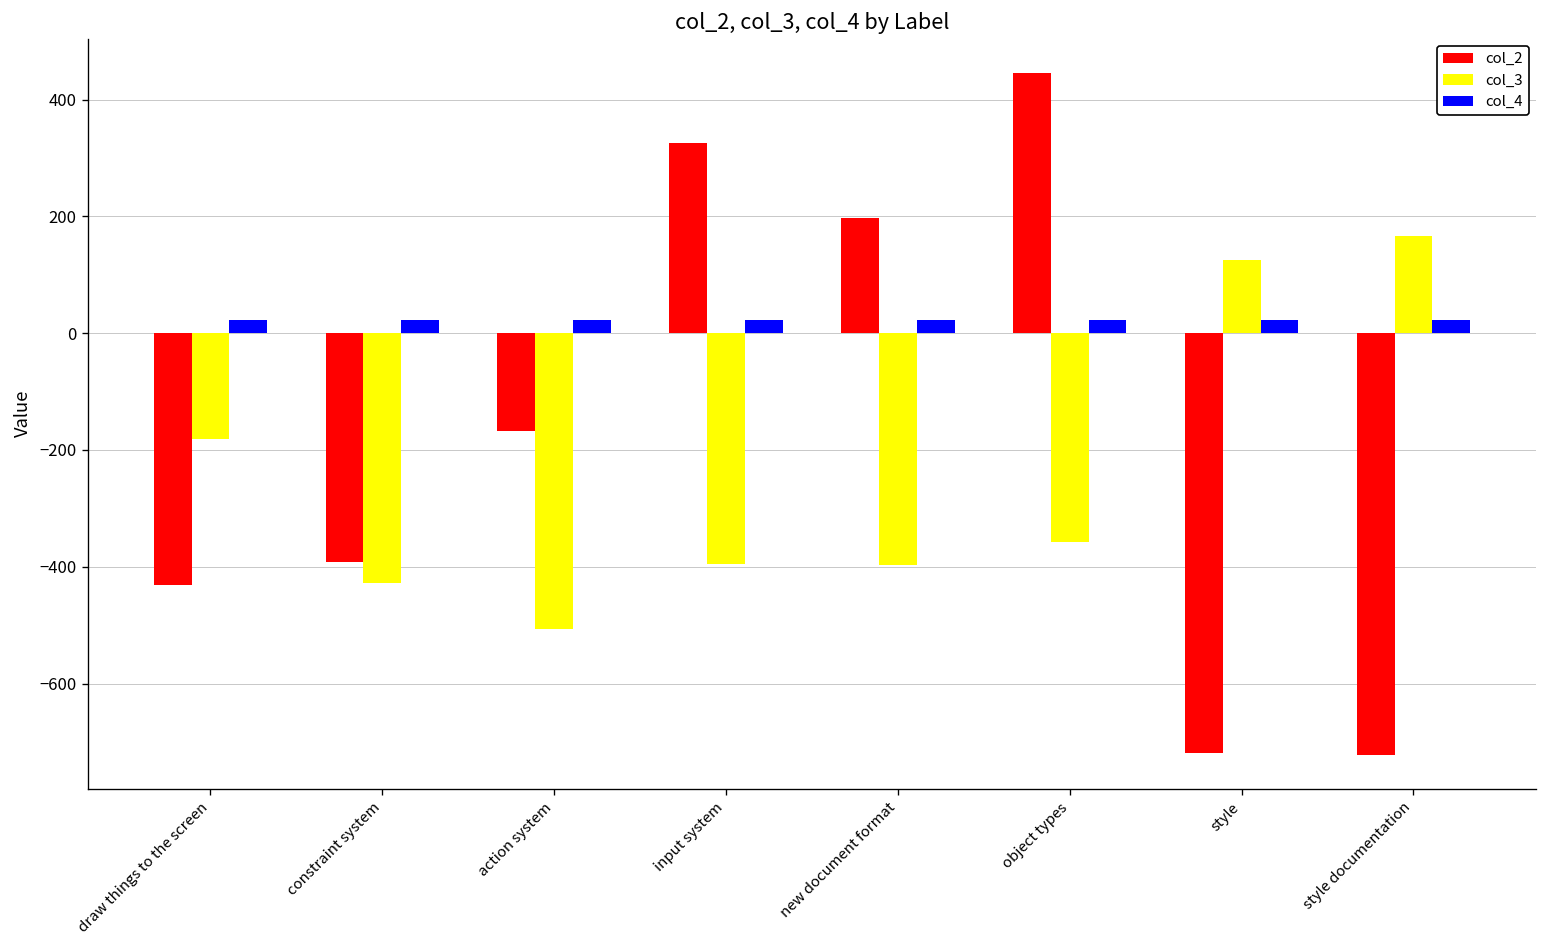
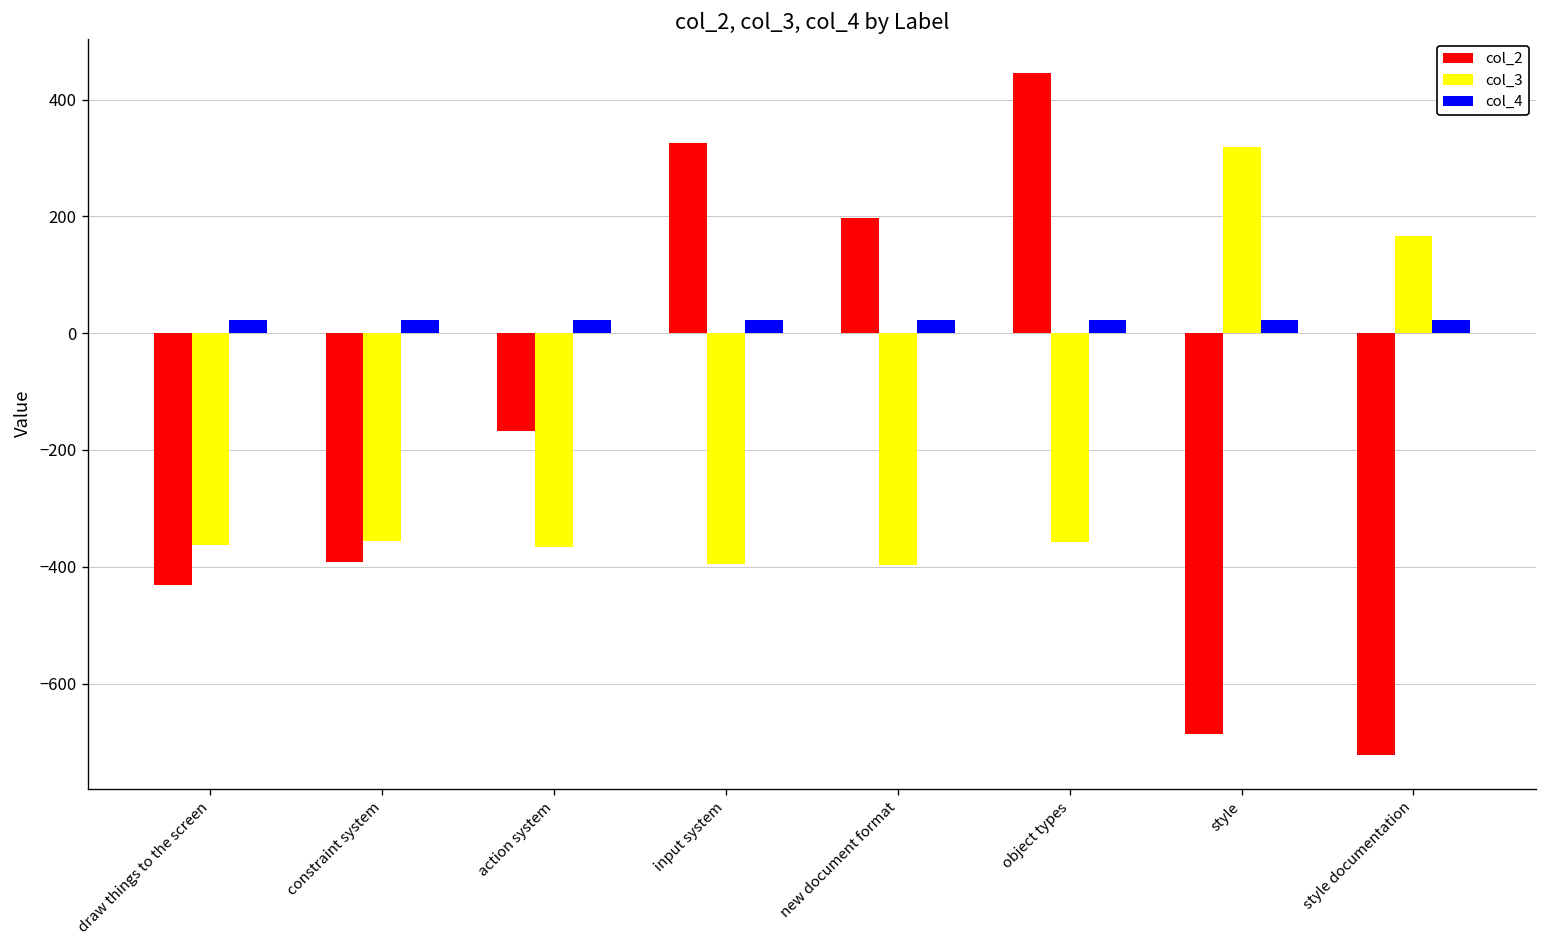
col_3, draw things to the screen: -180 -> -360
col_3, constraint system: -430 -> -360
col_3, action system: -510 -> -370
col_2, style: -720 -> -690
col_3, style: 130 -> 320
